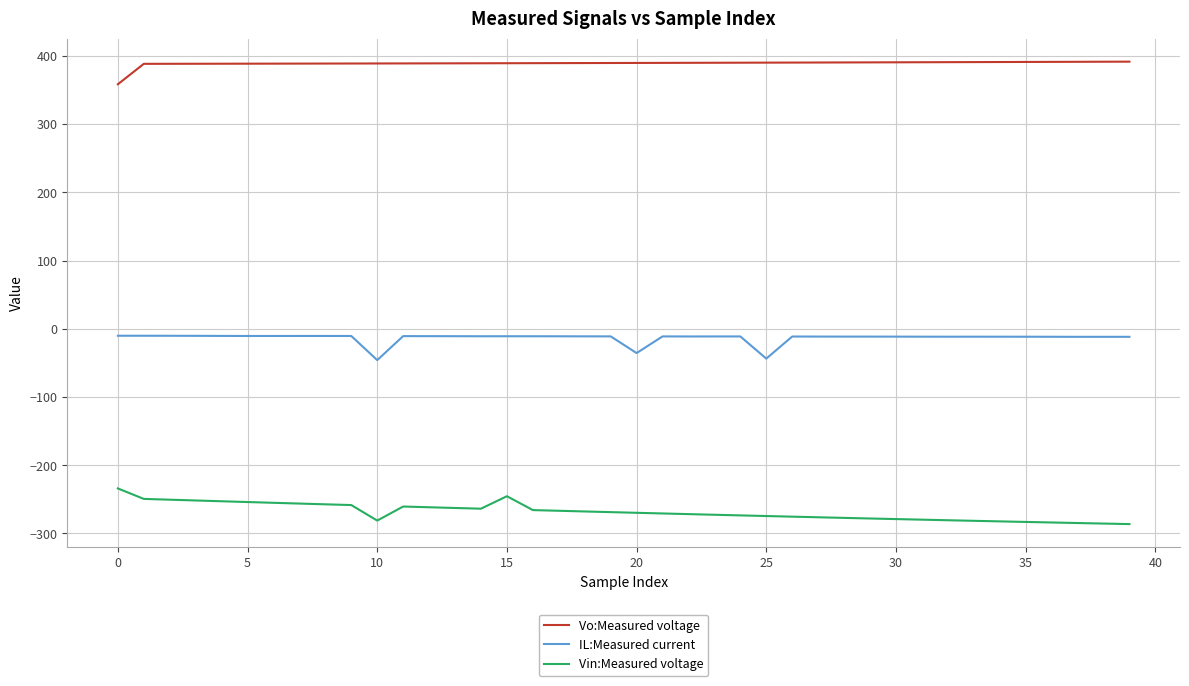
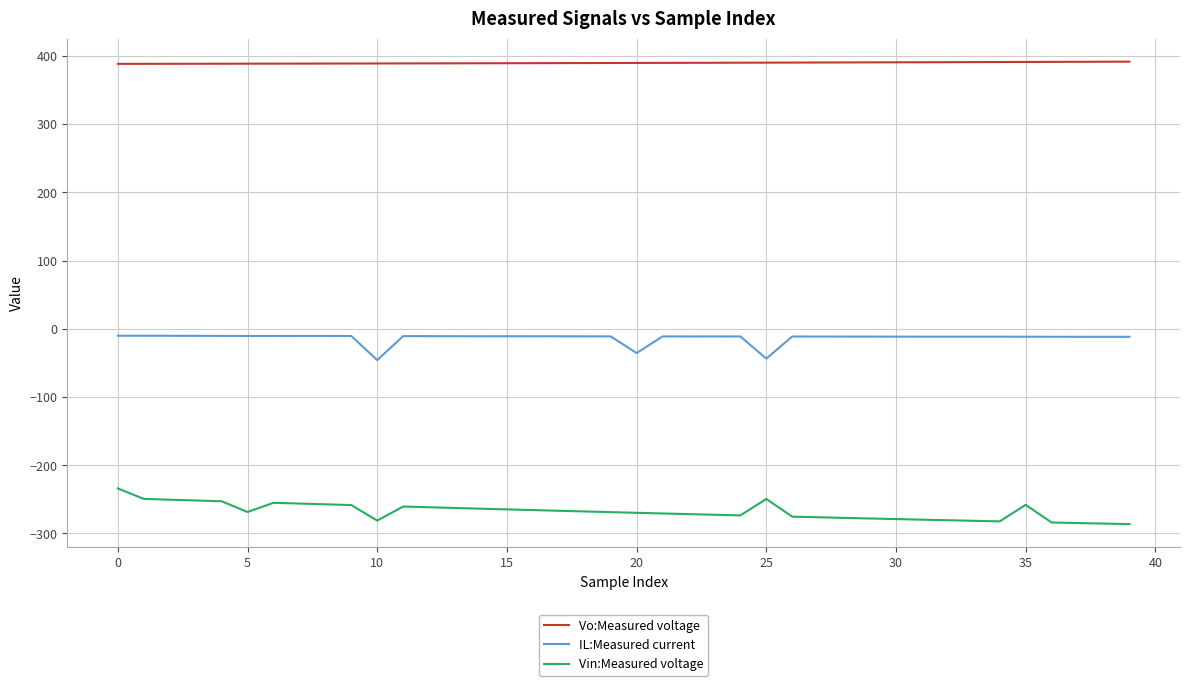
Vo:Measured voltage, 0: 360 -> 390
Vin:Measured voltage, 5: -250 -> -270
Vin:Measured voltage, 15: -250 -> -260
Vin:Measured voltage, 25: -270 -> -250
Vin:Measured voltage, 35: -280 -> -260
